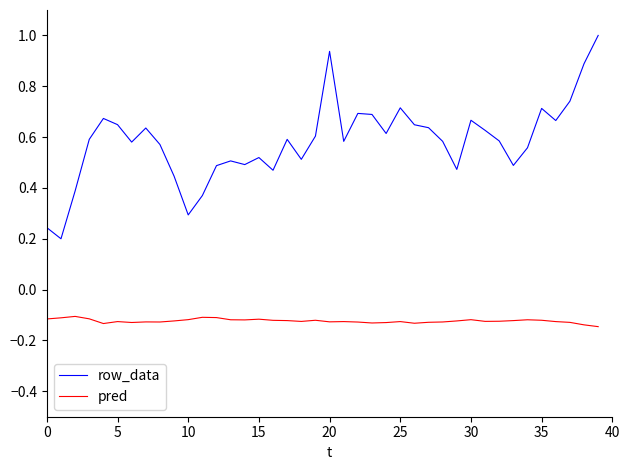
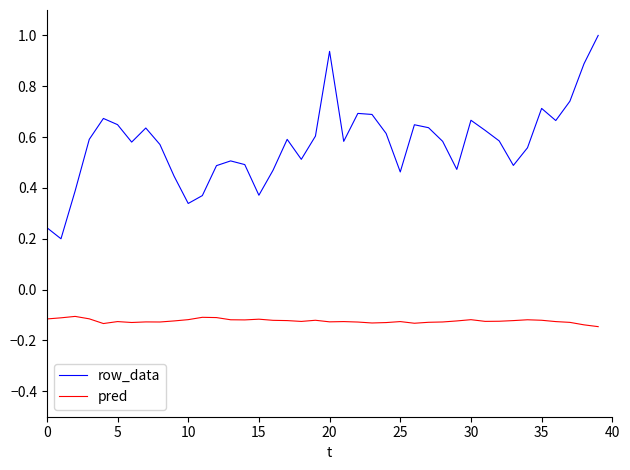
row_data, 10: 0.29 -> 0.34
row_data, 15: 0.52 -> 0.37
row_data, 25: 0.72 -> 0.46
